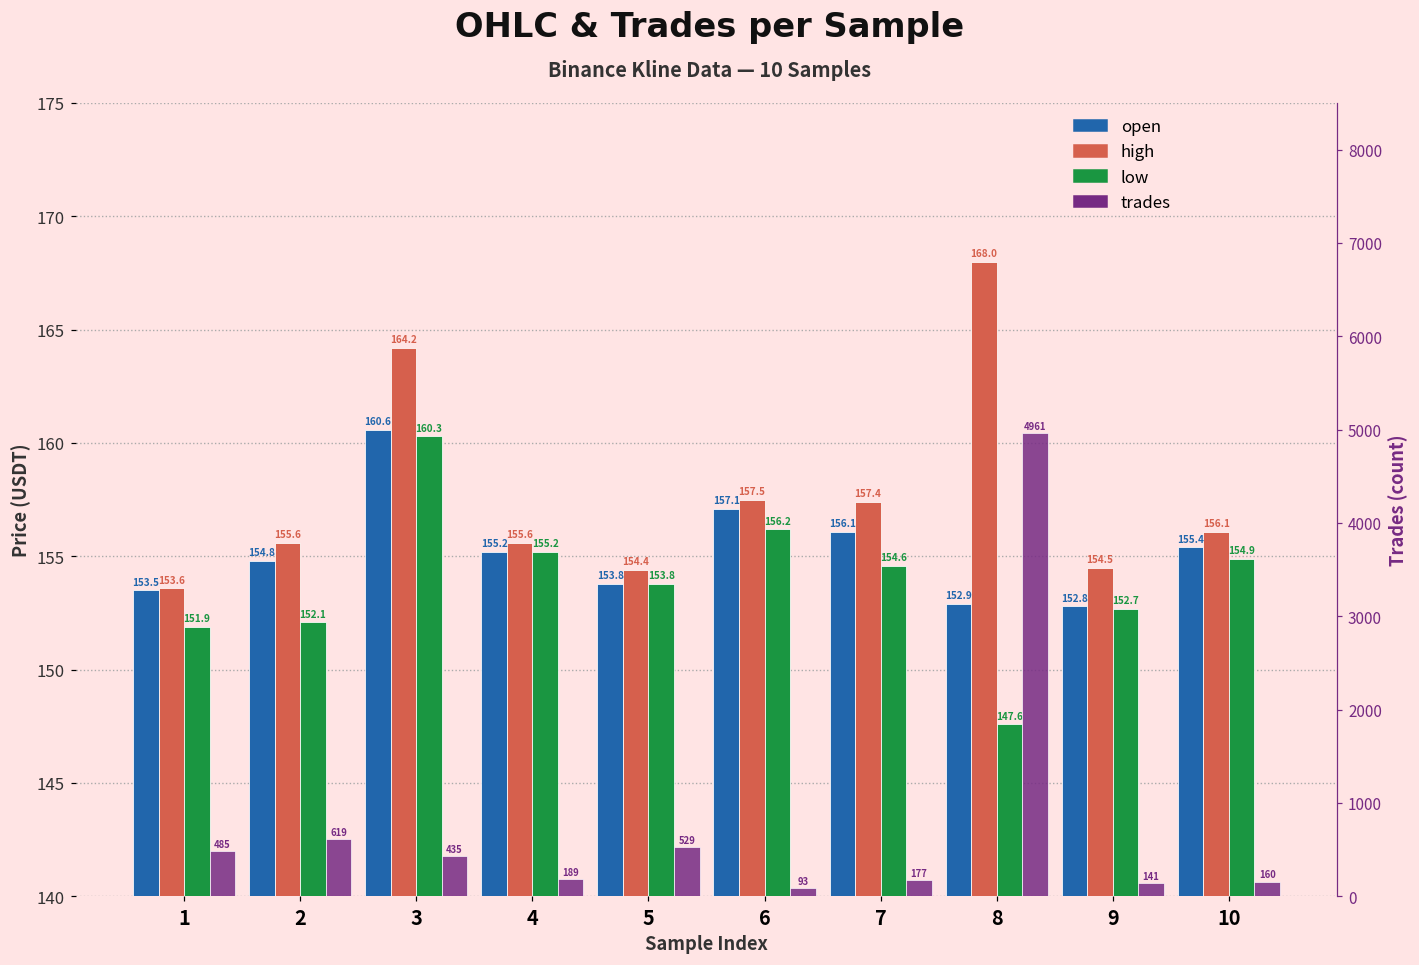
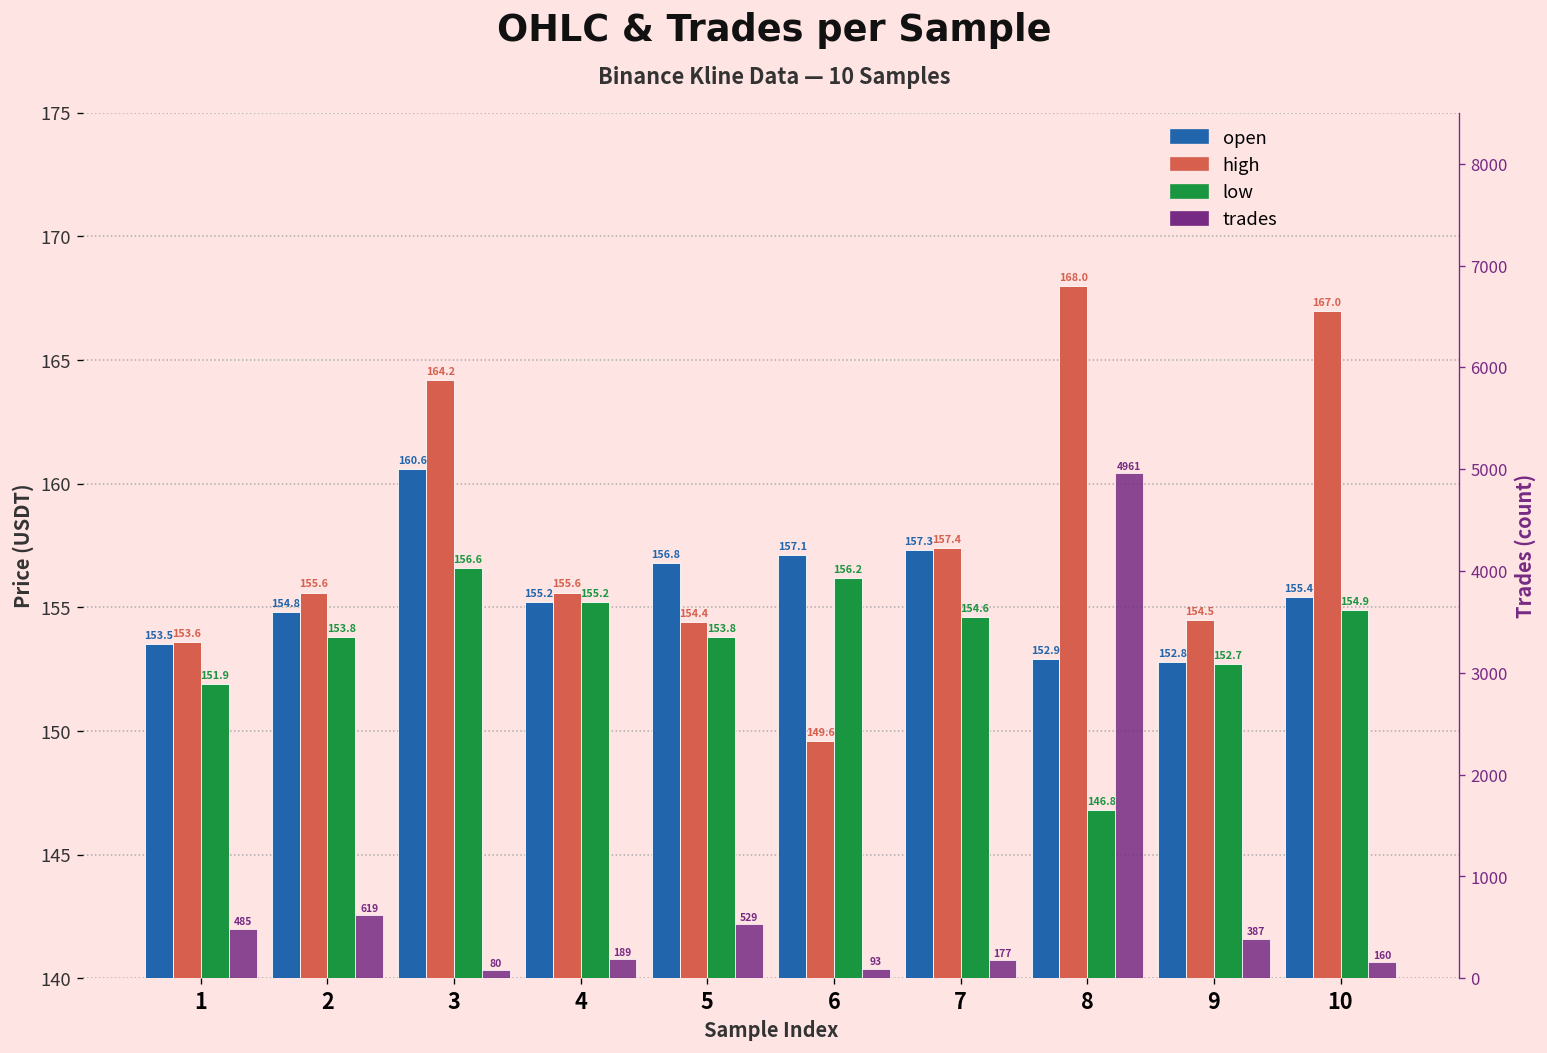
low, 2: 152.1 -> 153.8
low, 3: 160.3 -> 156.6
open, 5: 153.8 -> 156.8
high, 6: 157.5 -> 149.6
open, 7: 156.1 -> 157.3
low, 8: 147.6 -> 146.8
high, 10: 156.1 -> 167.0
trades, 3: 435 -> 80
trades, 9: 141 -> 387
